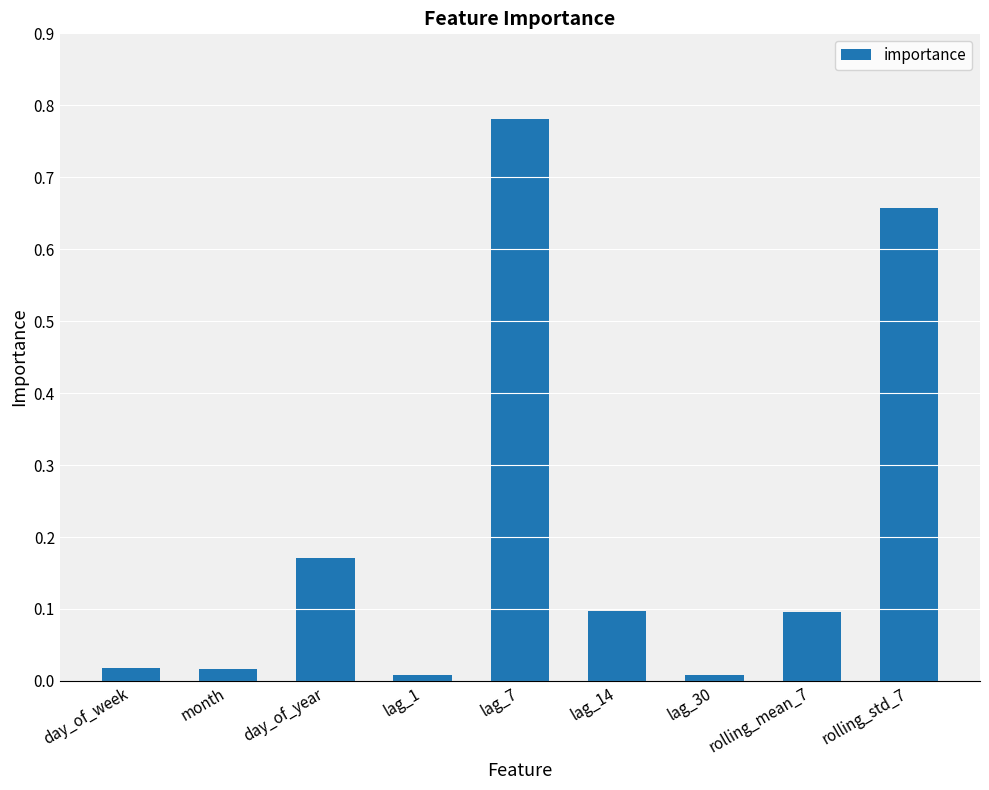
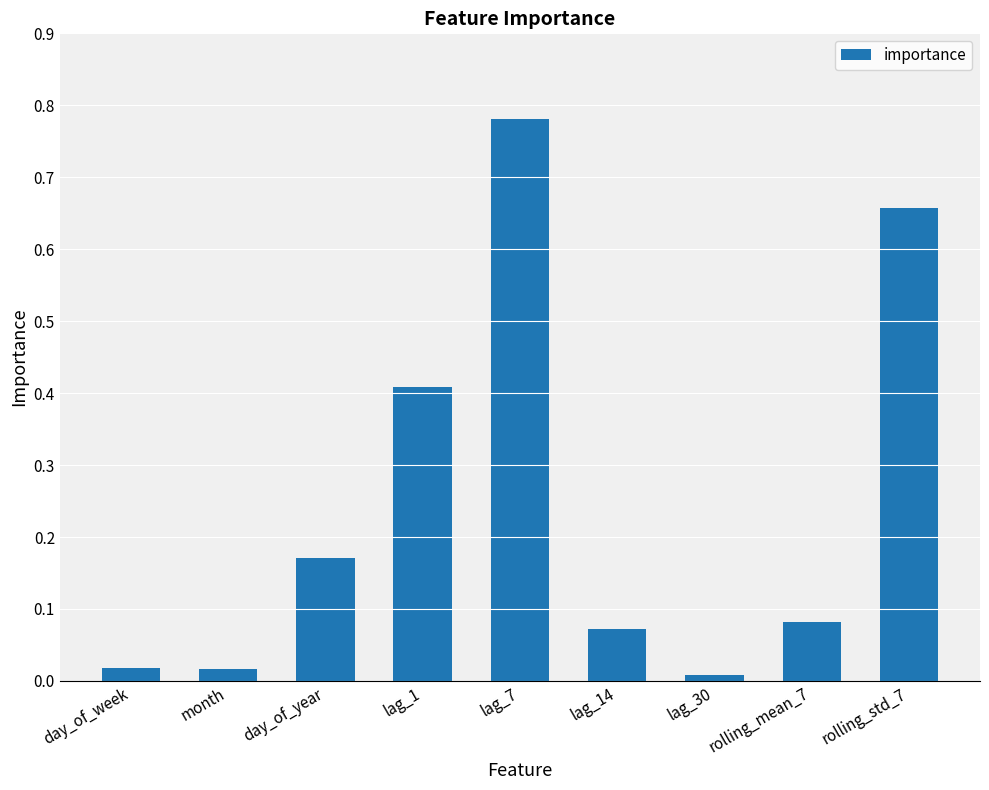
lag_1: 0.01 -> 0.41
lag_14: 0.10 -> 0.07
rolling_mean_7: 0.10 -> 0.08
